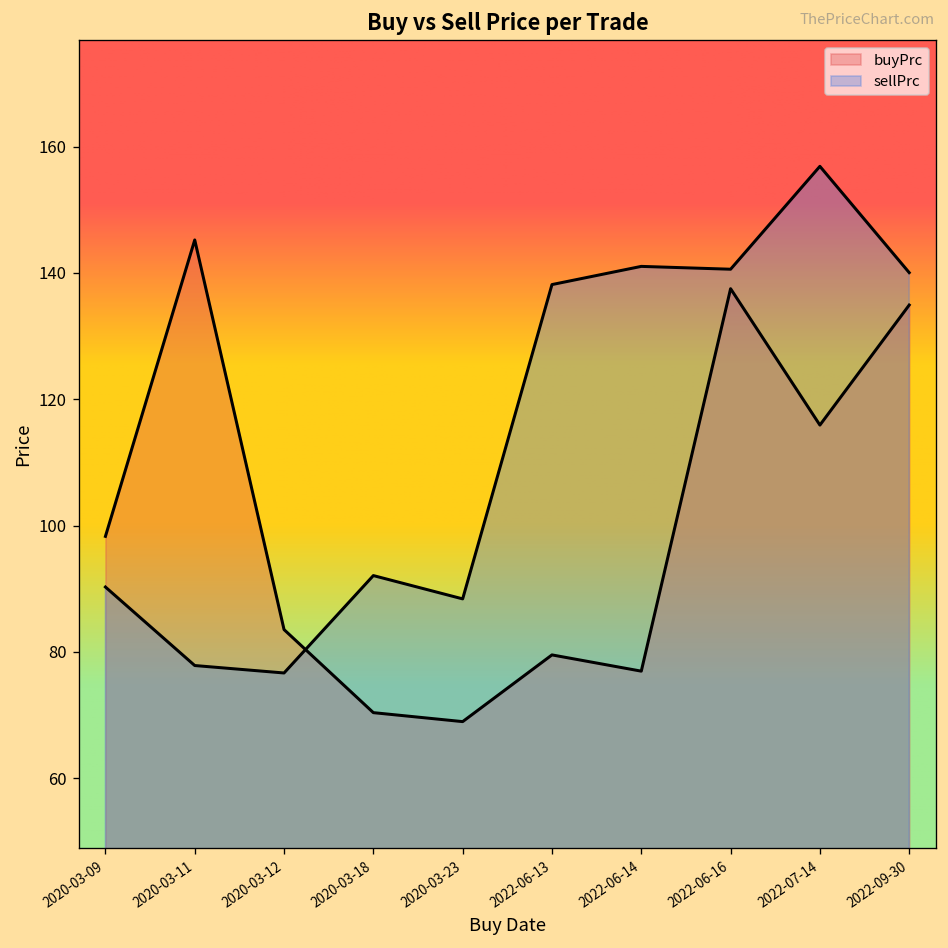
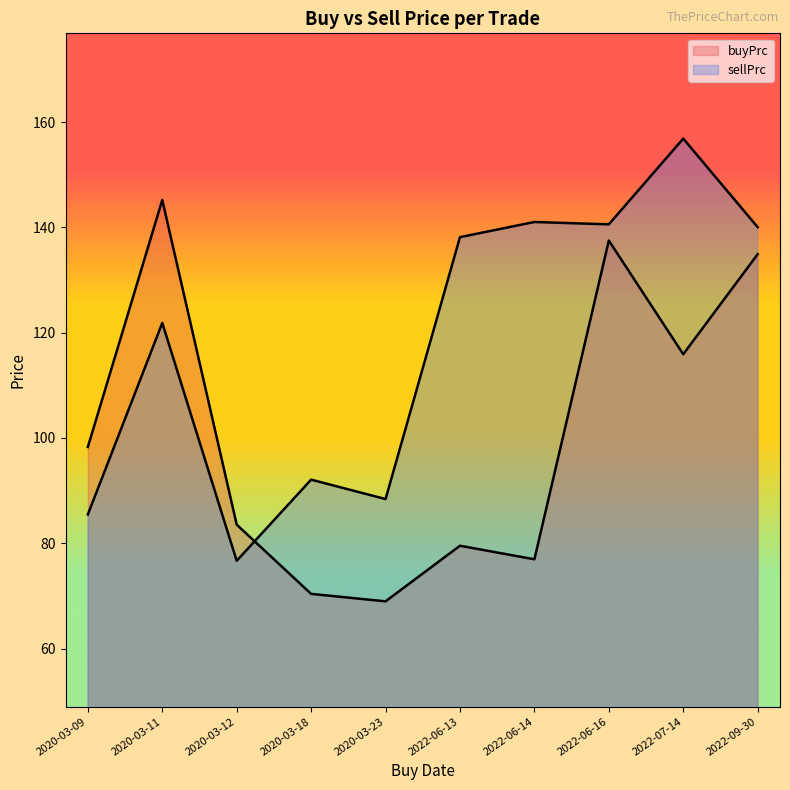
sellPrc, 2020-03-09: 90 -> 85
sellPrc, 2020-03-11: 78 -> 122
